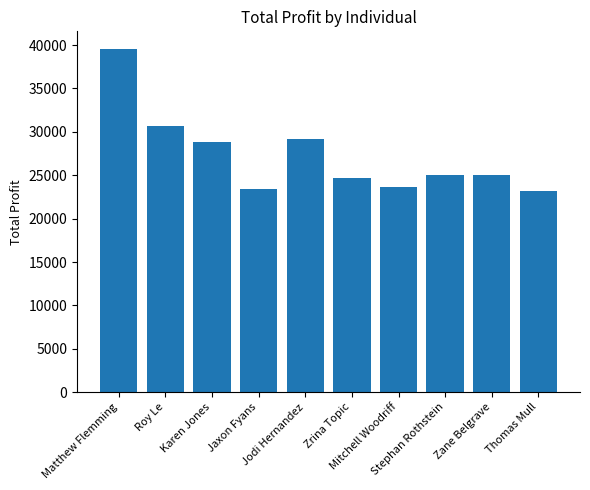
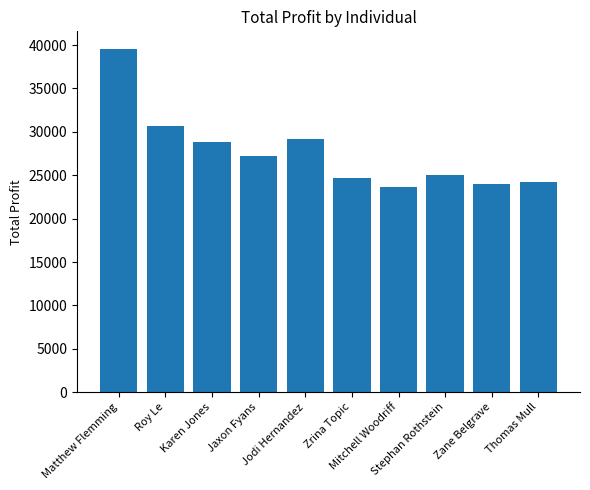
Jaxon Fyans: 23000 -> 27000
Zane Belgrave: 25000 -> 24000
Thomas Mull: 23000 -> 24000
